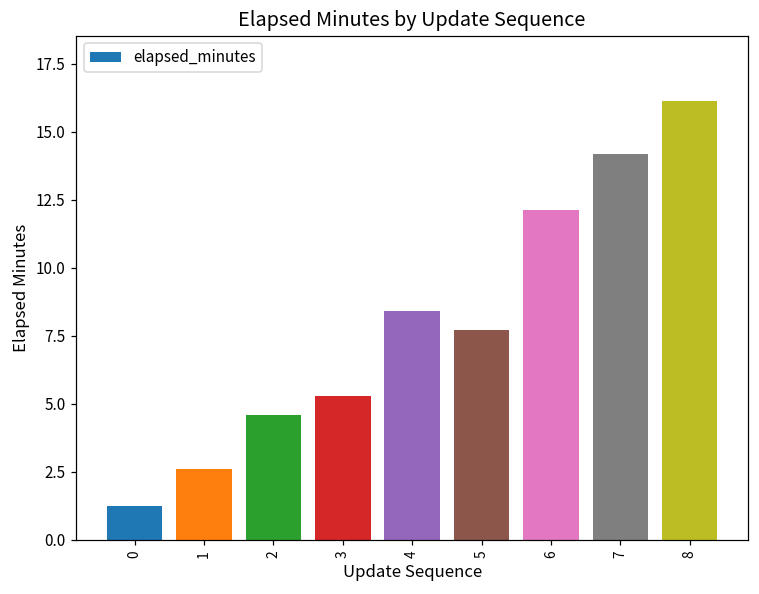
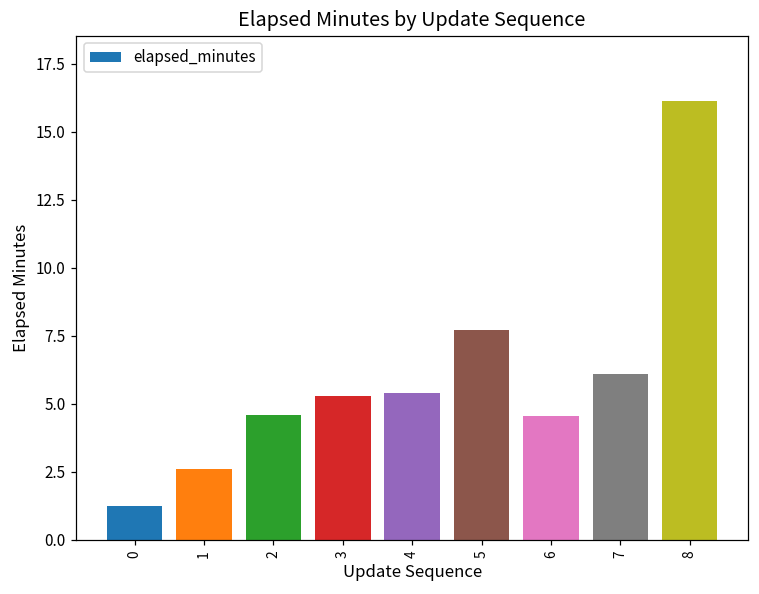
4: 8.4 -> 5.4
6: 12.1 -> 4.6
7: 14.2 -> 6.1
